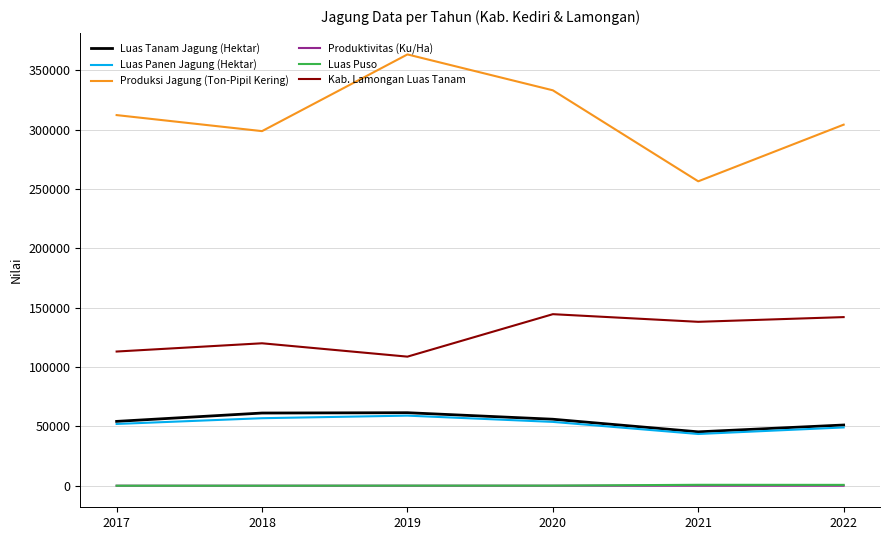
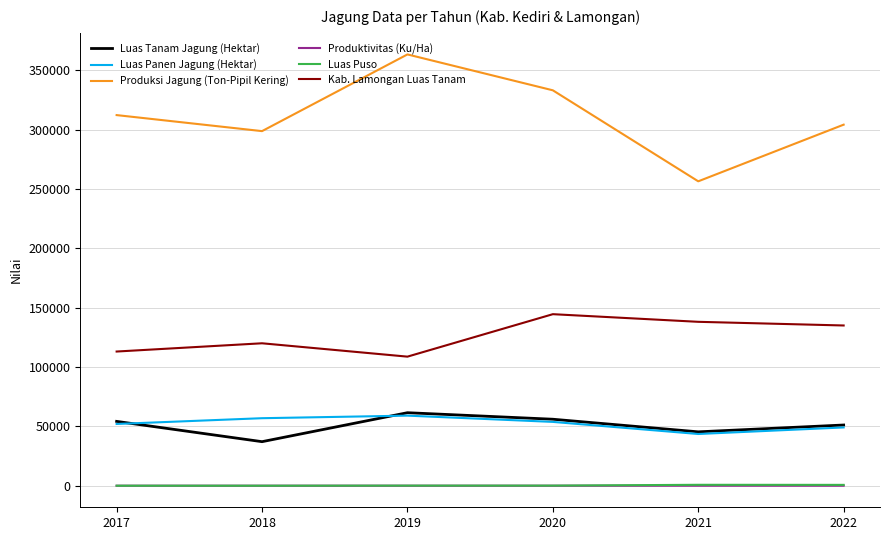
Luas Tanam Jagung (Hektar), 2018: 61000 -> 37000
Kab. Lamongan Luas Tanam, 2022: 142000 -> 135000
